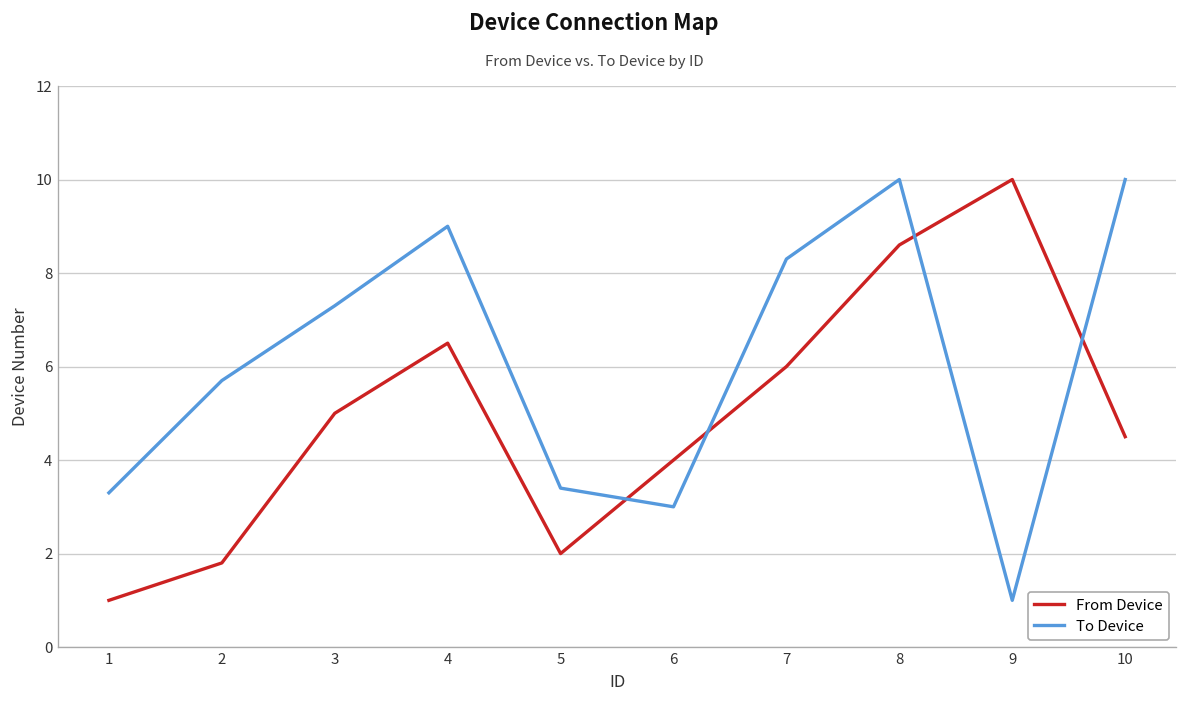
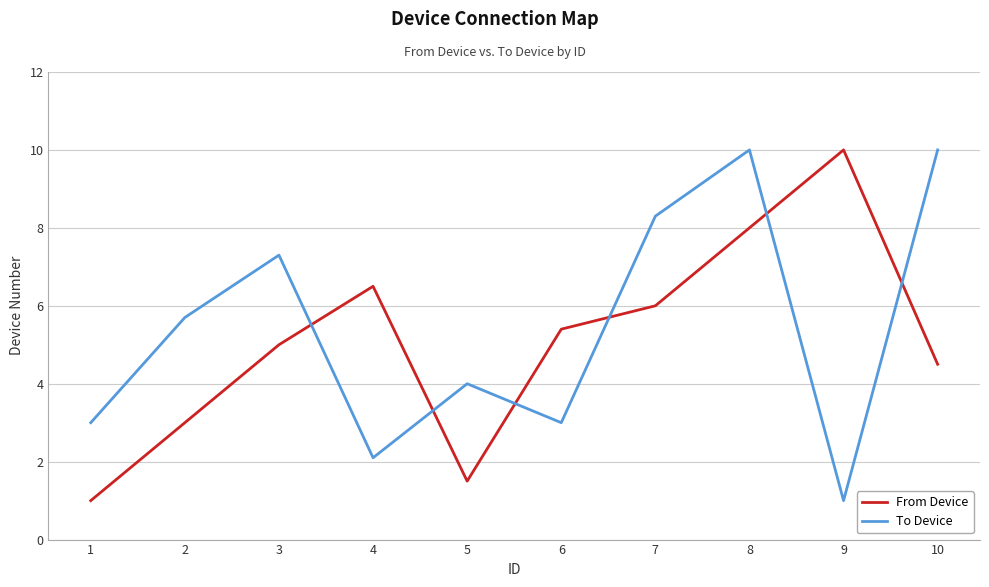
To Device, 1: 3.3 -> 3.0
From Device, 2: 1.8 -> 3.0
To Device, 4: 9.0 -> 2.1
From Device, 5: 2.0 -> 1.5
To Device, 5: 3.4 -> 4.0
From Device, 6: 4.0 -> 5.4
From Device, 8: 8.6 -> 8.0
